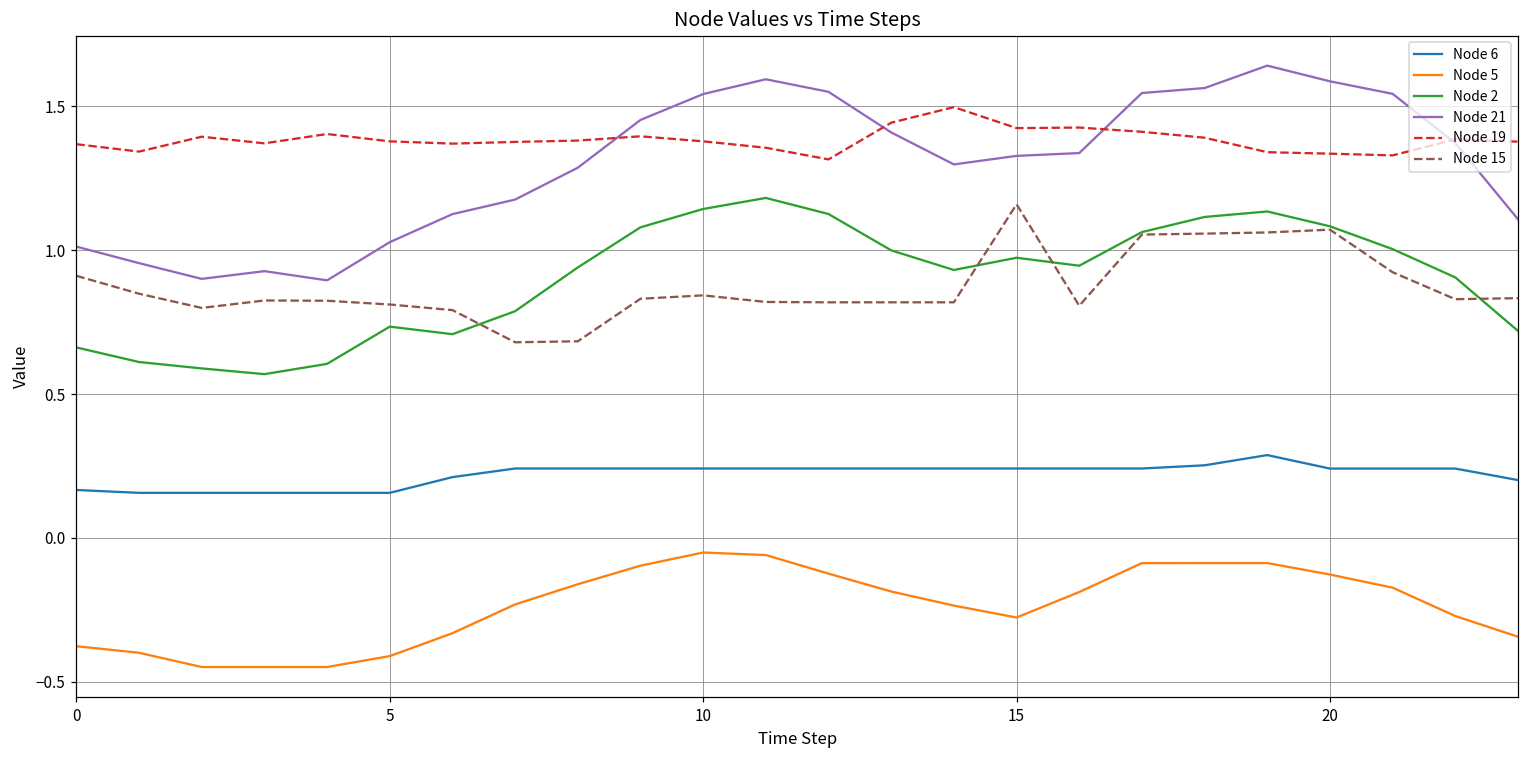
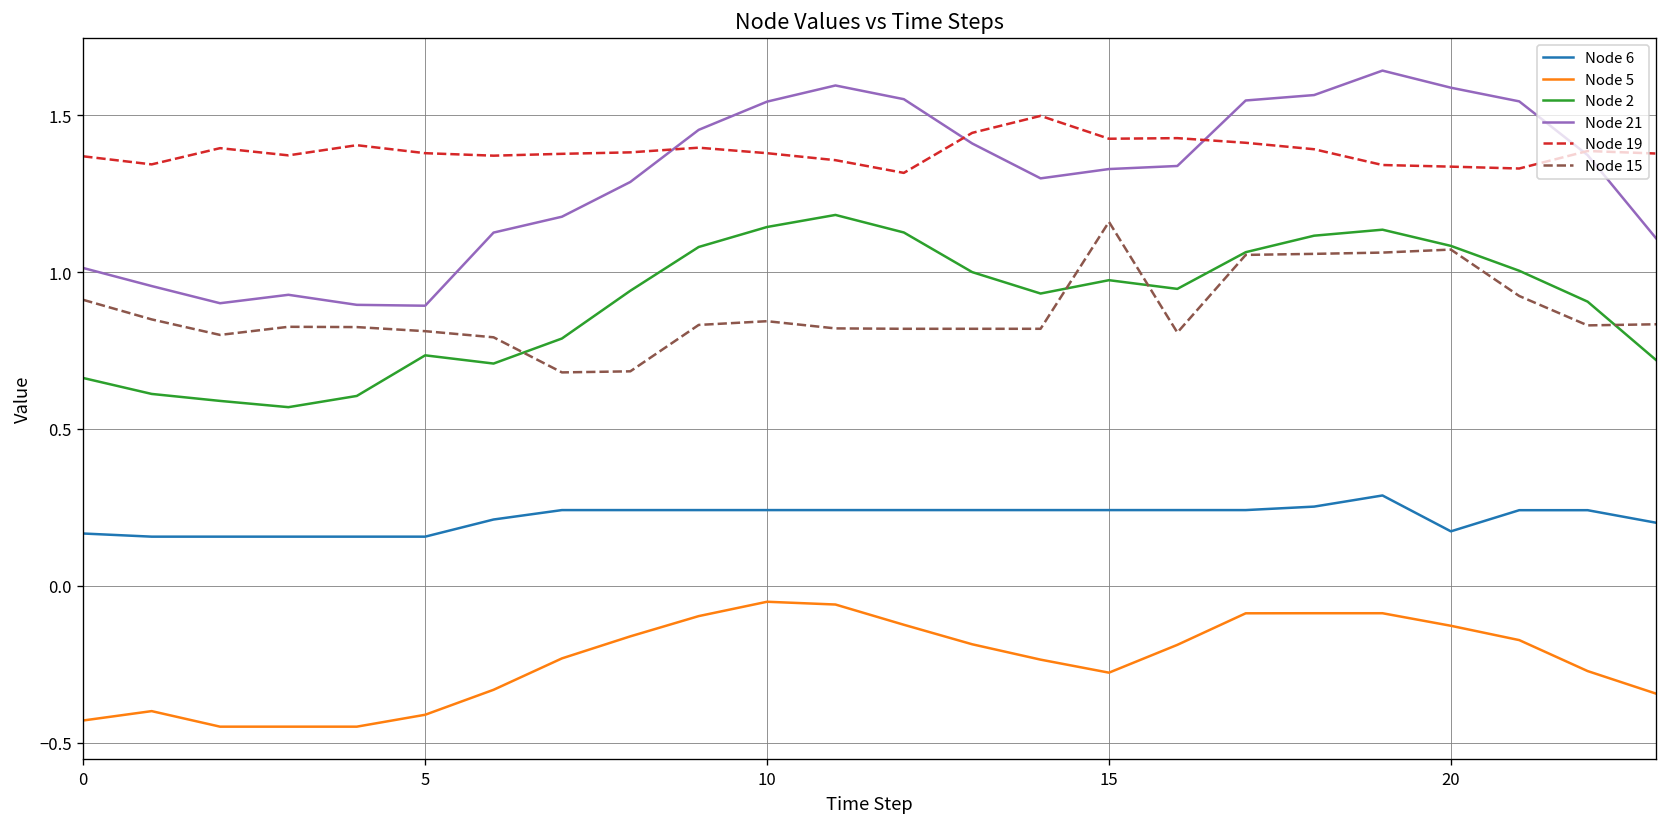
Node 5, 0: -0.38 -> -0.43
Node 21, 5: 1.03 -> 0.89
Node 6, 20: 0.24 -> 0.17
